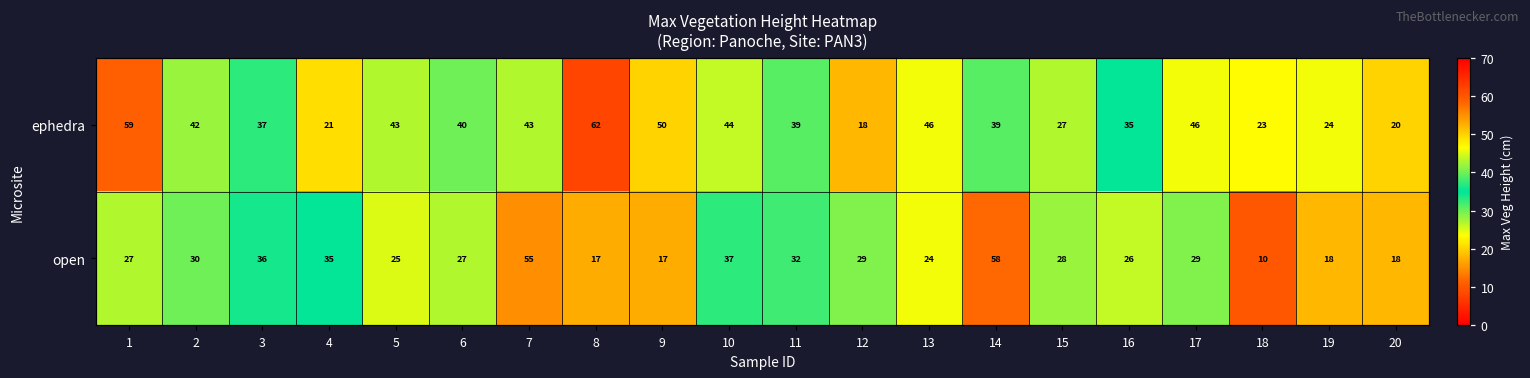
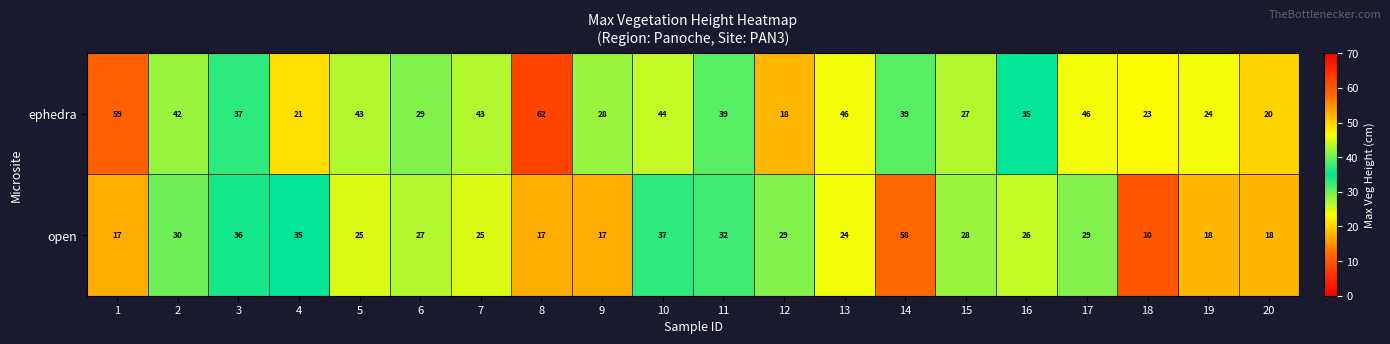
ephedra, 6: 40 -> 29
ephedra, 9: 50 -> 28
open, 1: 27 -> 17
open, 7: 55 -> 25
